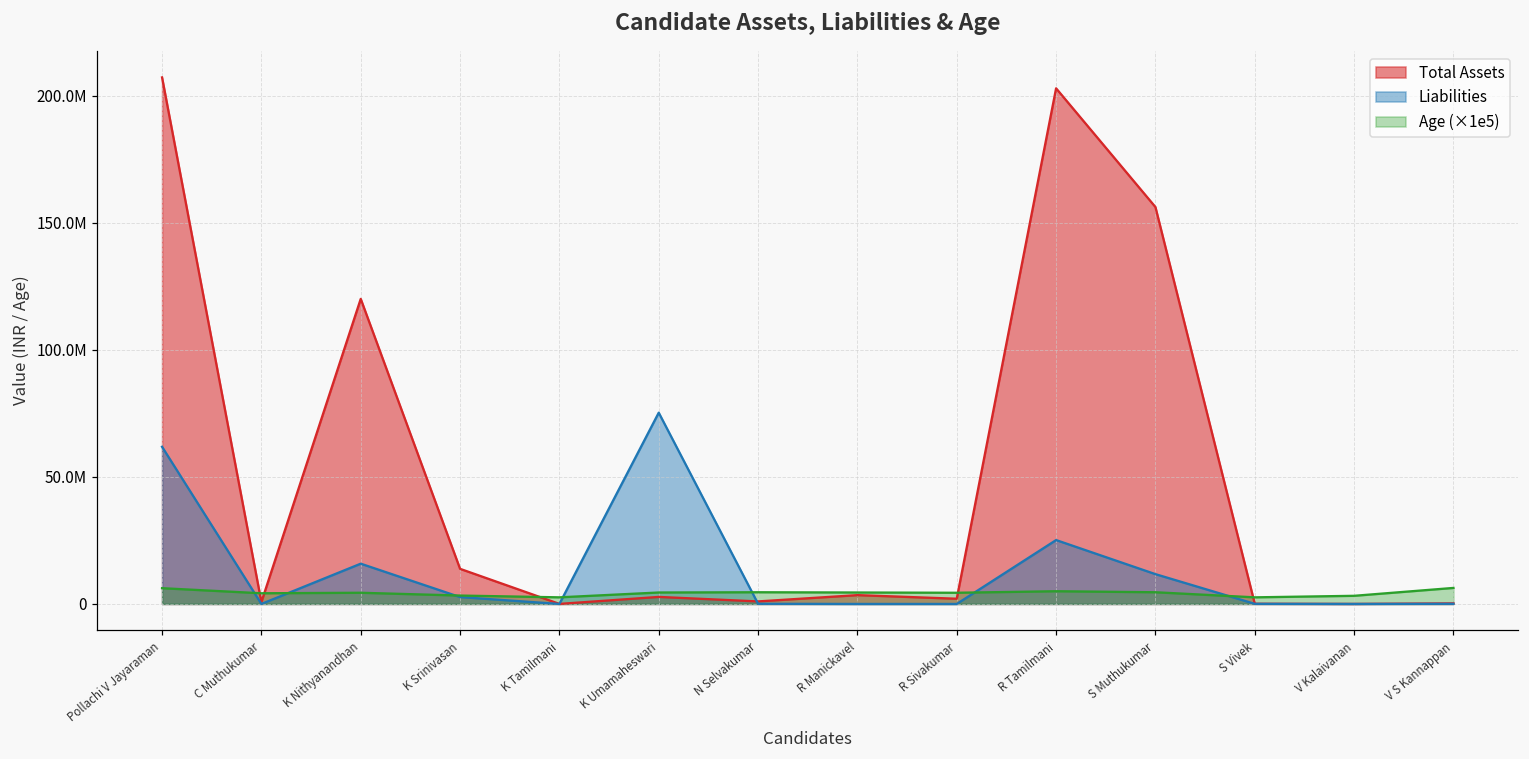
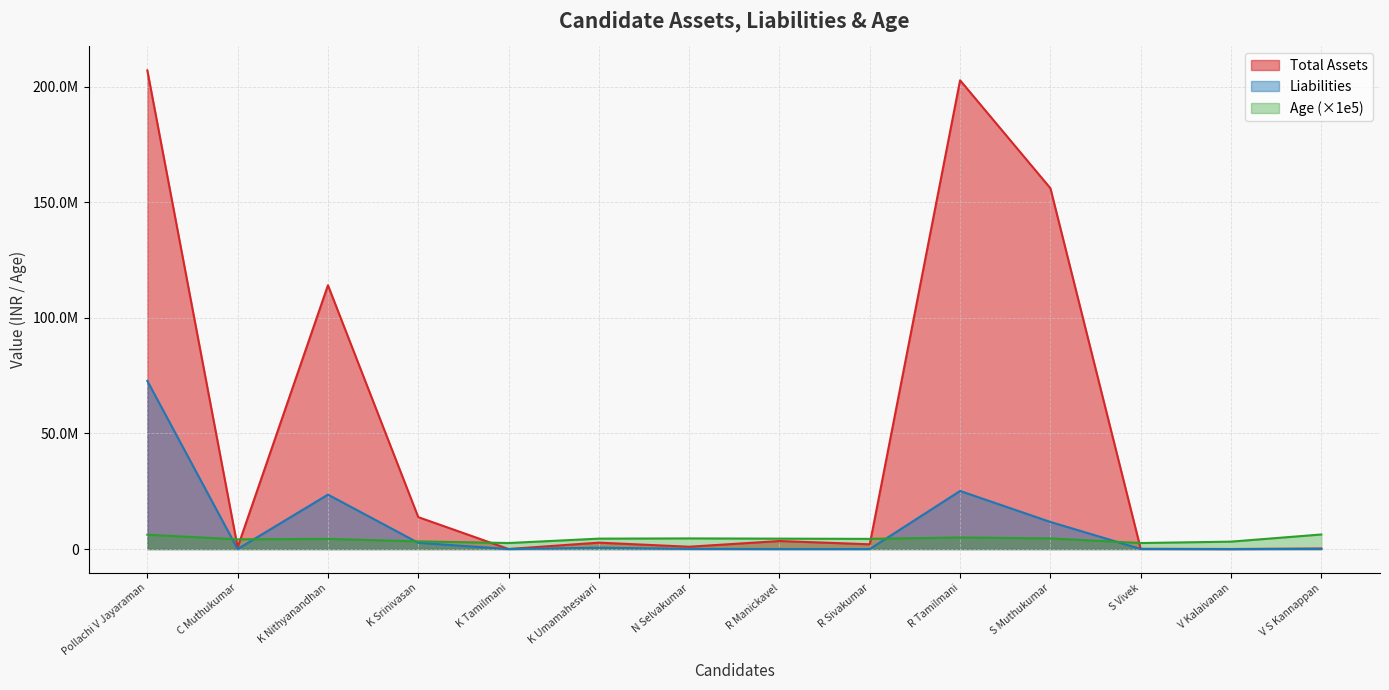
Liabilities, Pollachi V Jayaraman: 62000000 -> 73000000
Total Assets, K Nithyanandhan: 120000000 -> 114000000
Liabilities, K Nithyanandhan: 16000000 -> 24000000
Liabilities, K Umamaheswari: 75000000 -> 1000000
